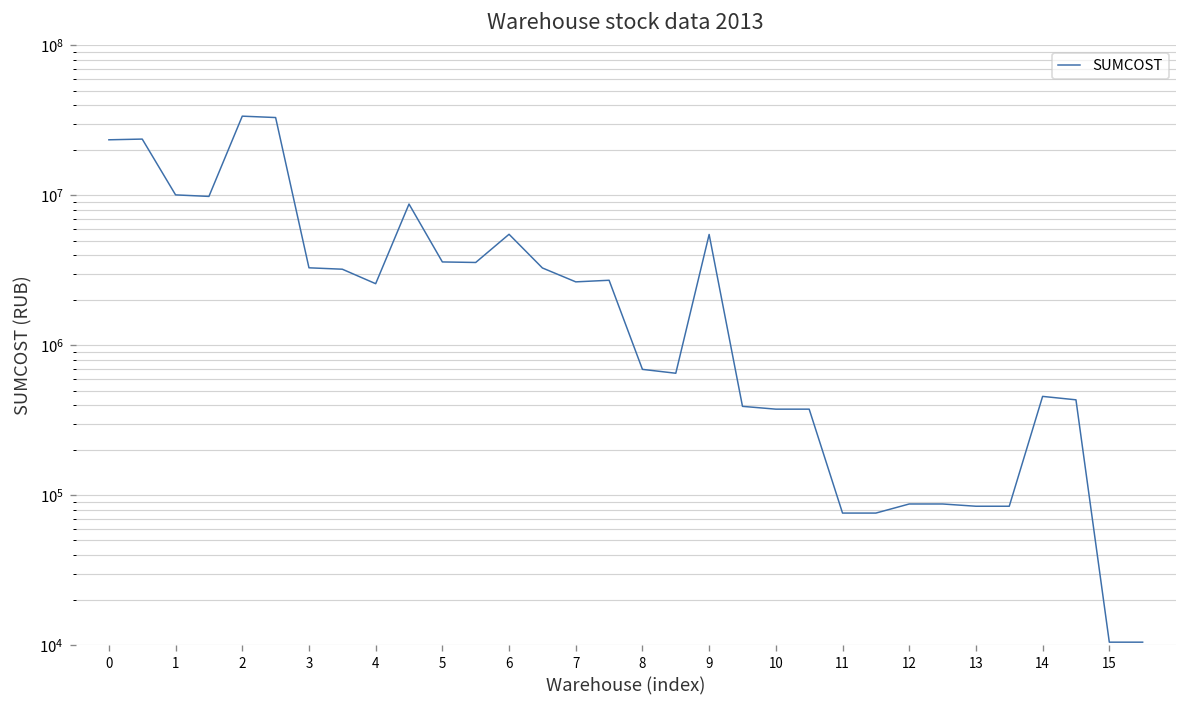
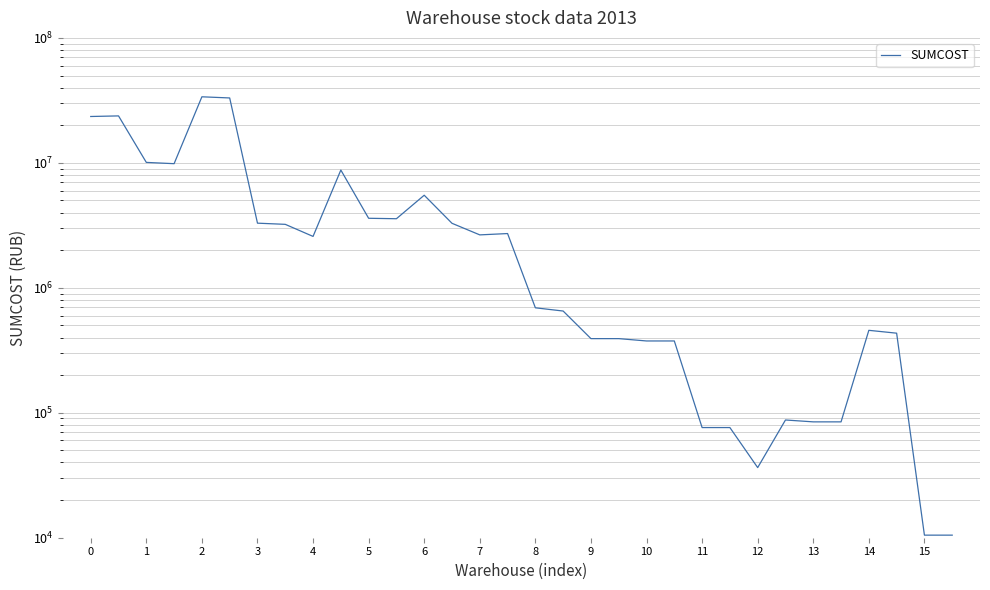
9: 5000000 -> 390000
12: 90000 -> 36000
